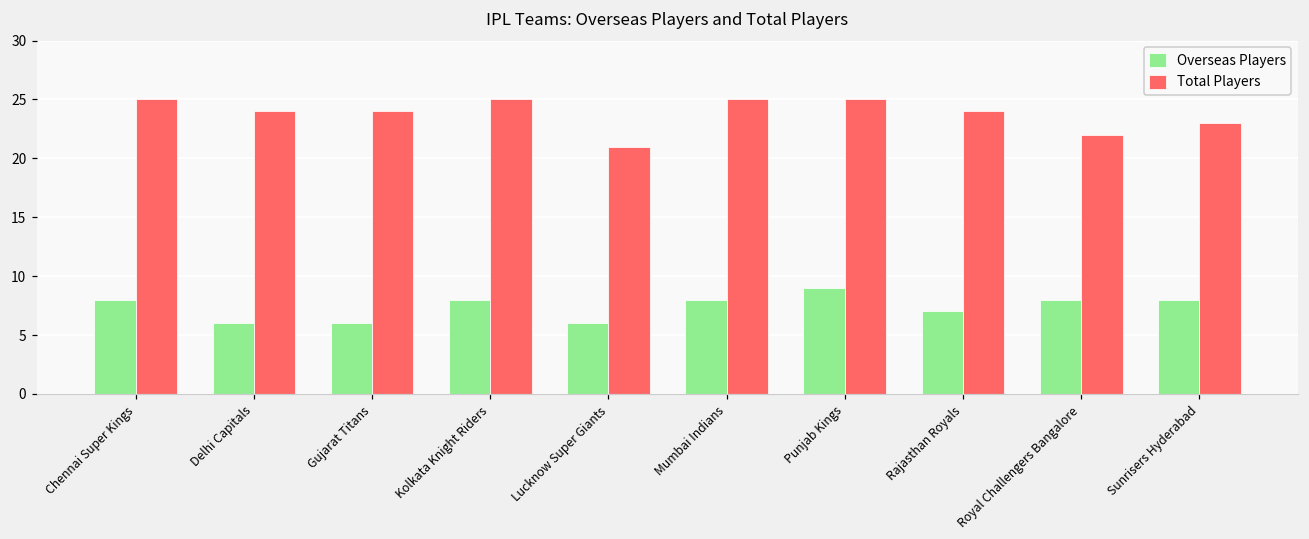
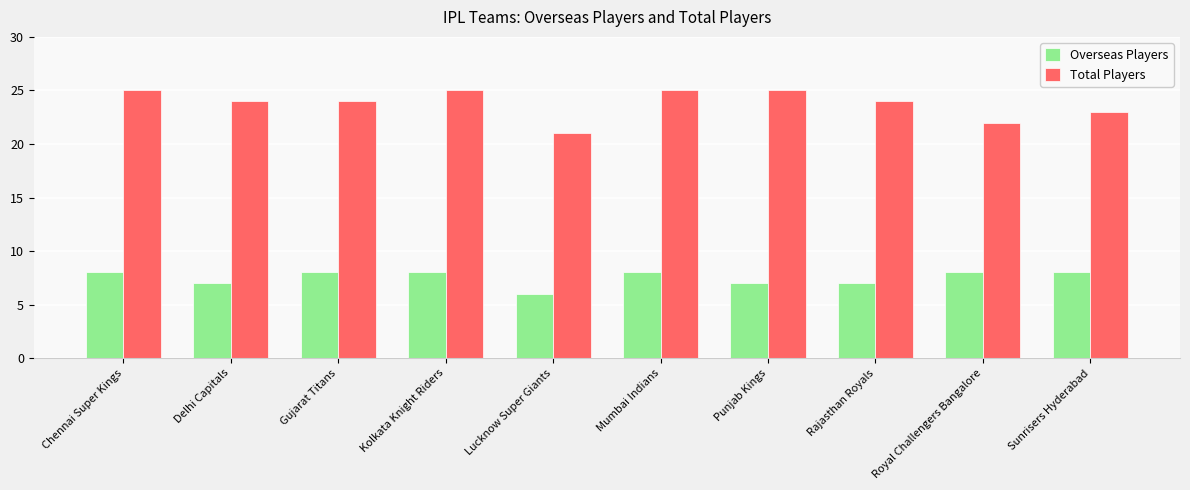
Overseas Players, Delhi Capitals: 6 -> 7
Overseas Players, Gujarat Titans: 6 -> 8
Overseas Players, Punjab Kings: 9 -> 7
